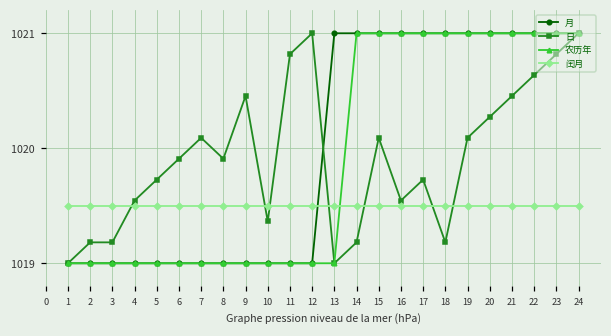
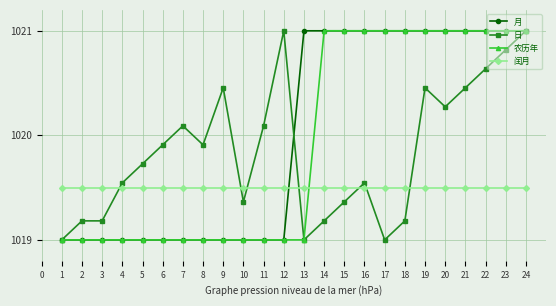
日, 11: 1020.82 -> 1020.09
日, 15: 1020.09 -> 1019.36
日, 17: 1019.73 -> 1019.00
日, 19: 1020.09 -> 1020.45
